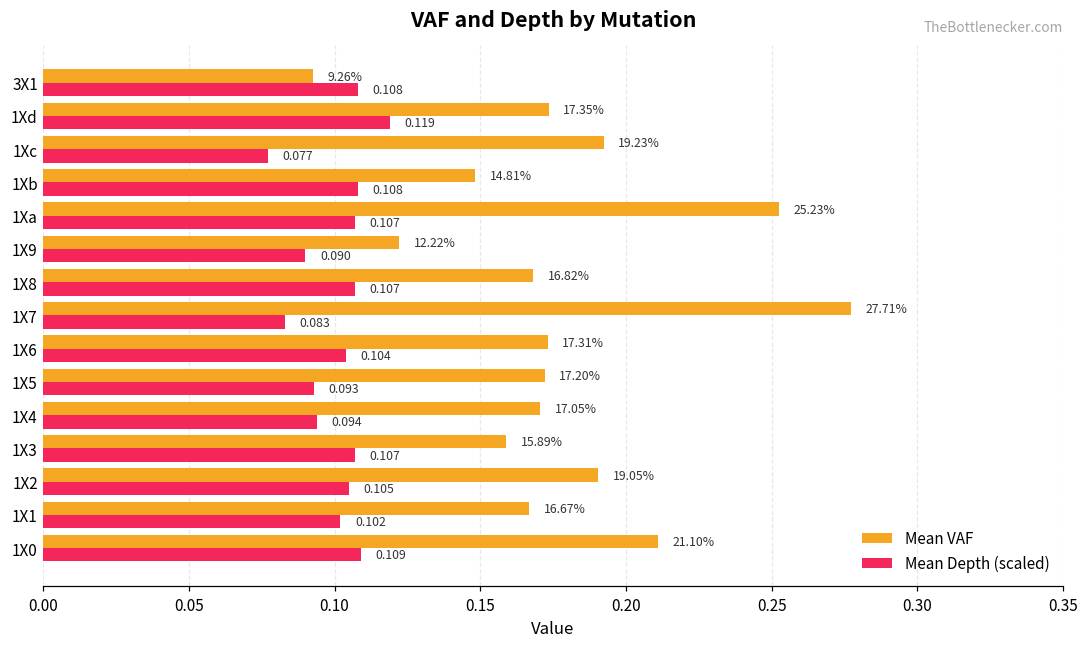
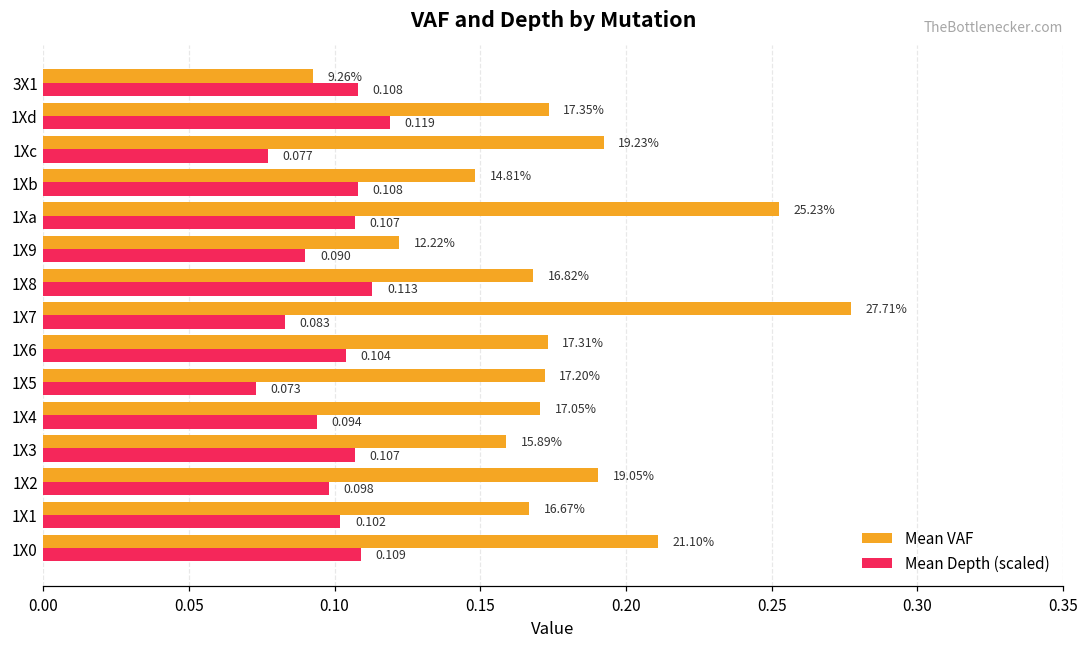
Mean Depth (scaled), 1X8: 0.107 -> 0.113
Mean Depth (scaled), 1X5: 0.093 -> 0.073
Mean Depth (scaled), 1X2: 0.105 -> 0.098
